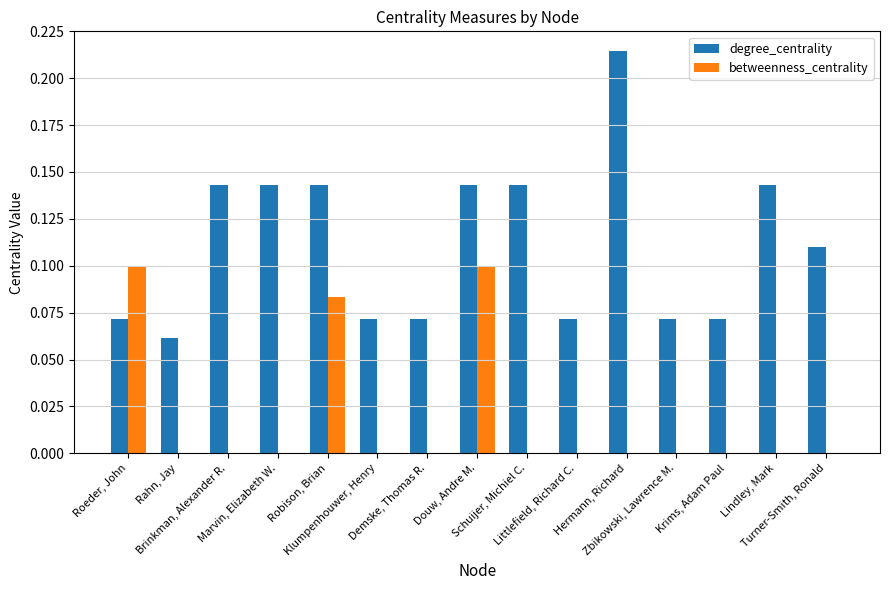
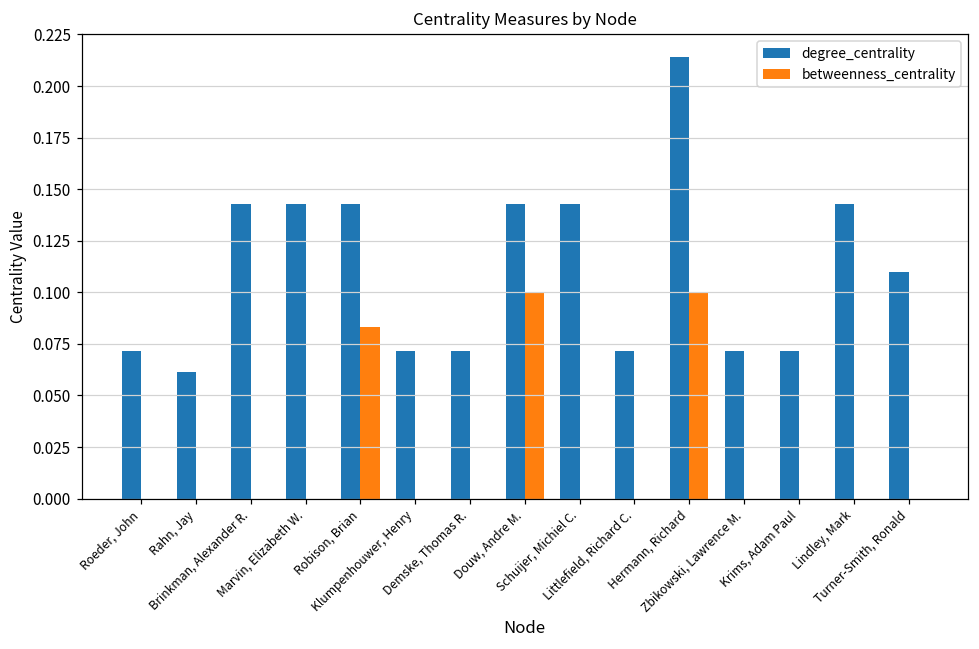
betweenness_centrality, Roeder, John: 0.1 -> 0.0
betweenness_centrality, Hermann, Richard: 0.0 -> 0.1
